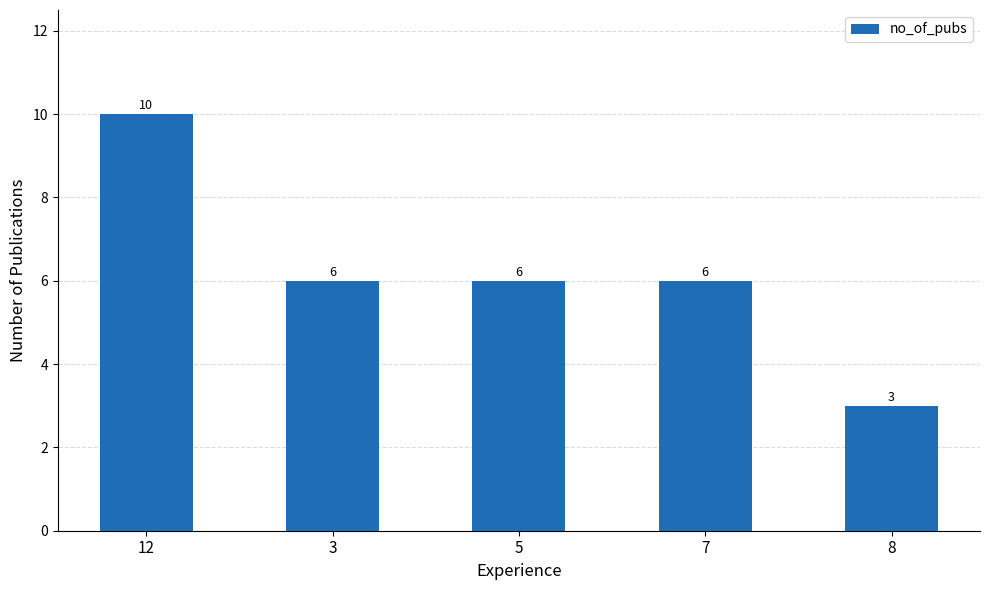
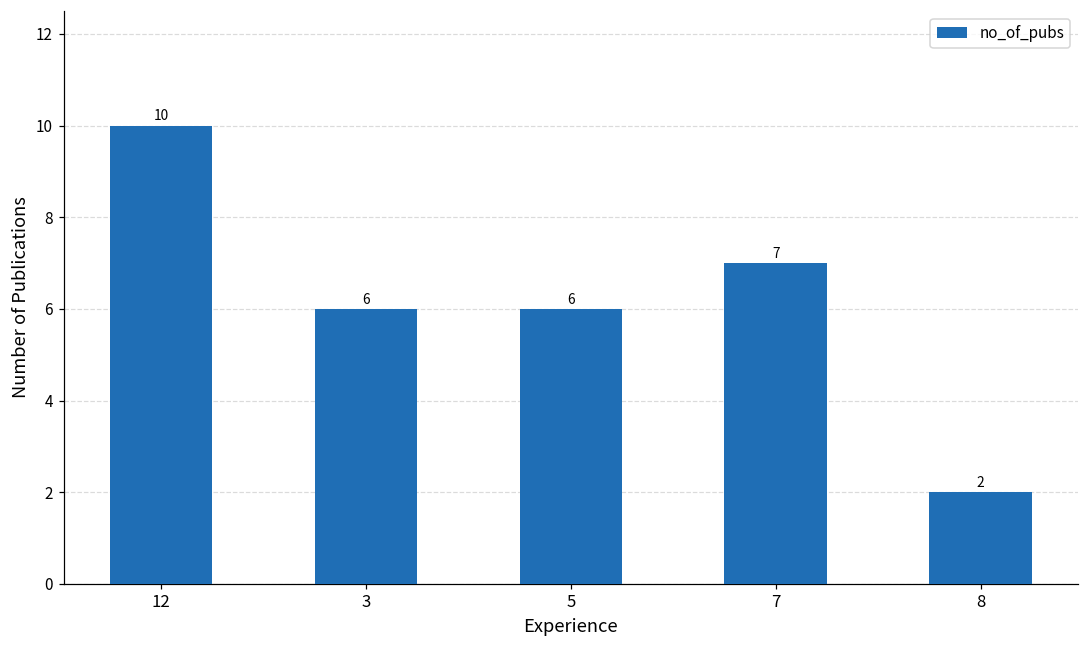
7: 6 -> 7
8: 3 -> 2
